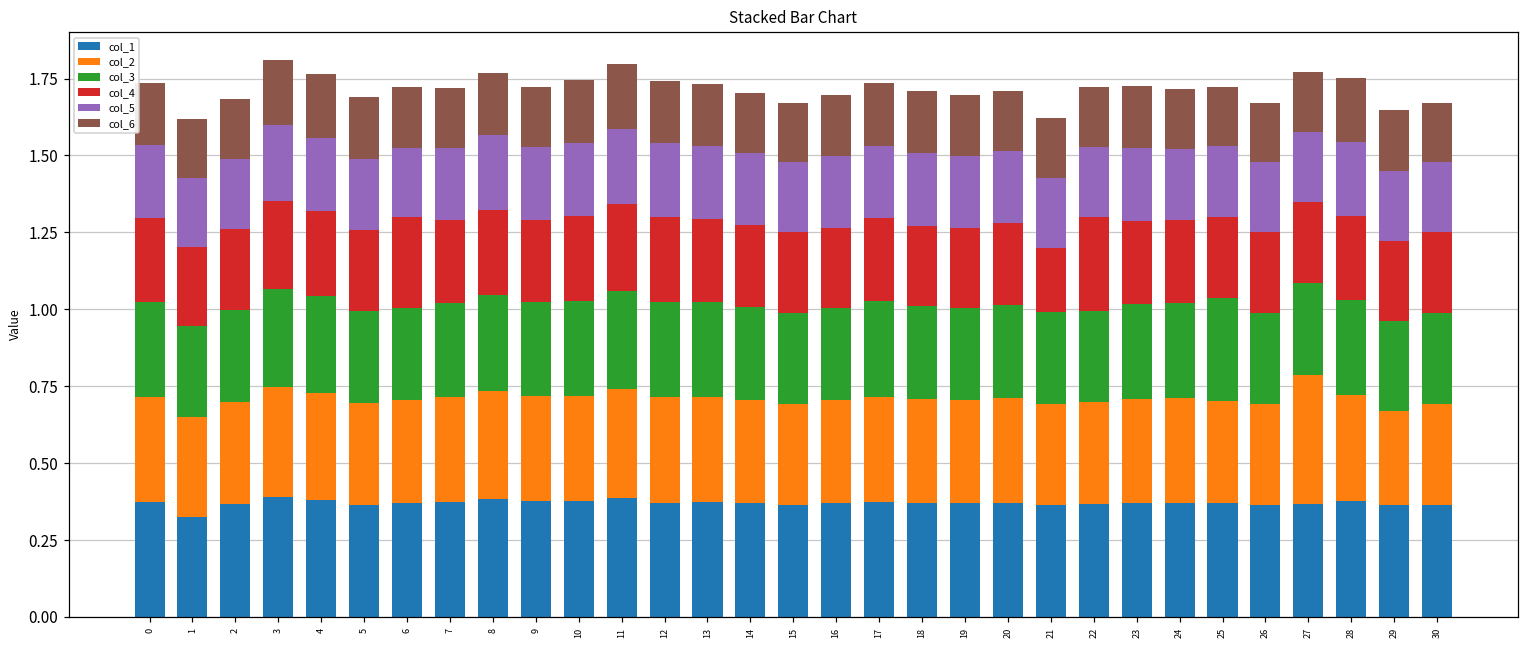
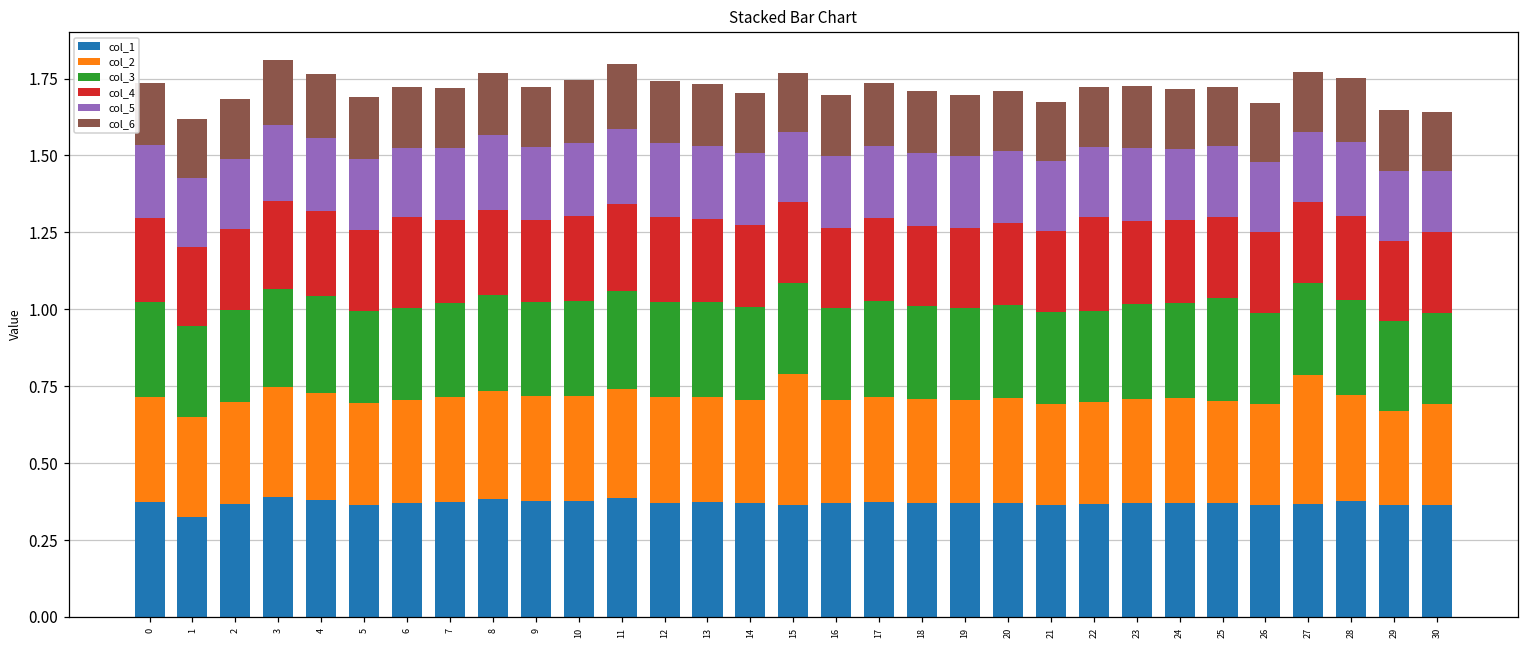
col_2, 15: 0.33 -> 0.43
col_4, 21: 0.21 -> 0.26
col_5, 30: 0.23 -> 0.20
